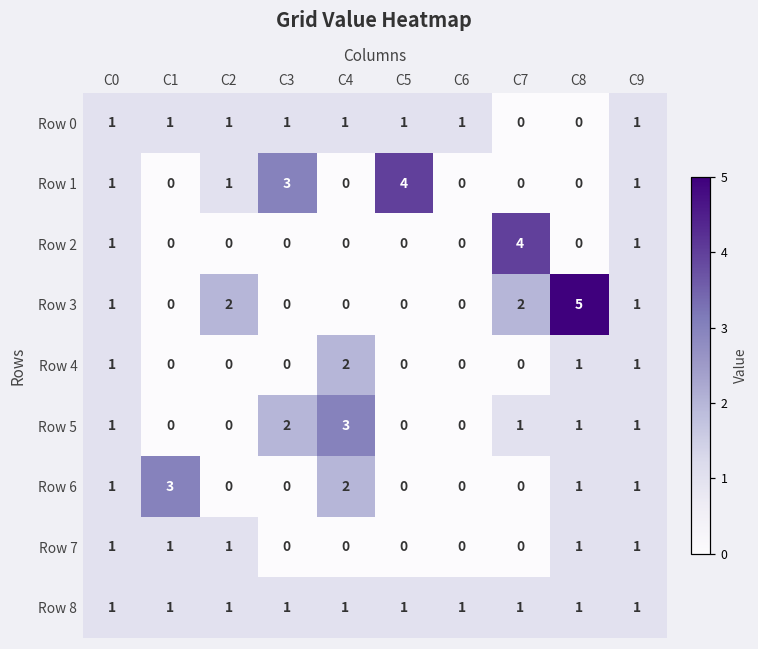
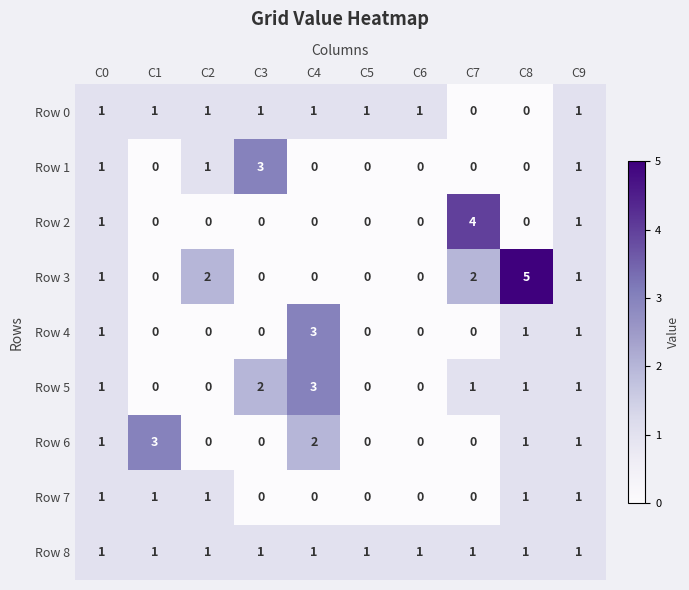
Row 1, C5: 4 -> 0
Row 4, C4: 2 -> 3
